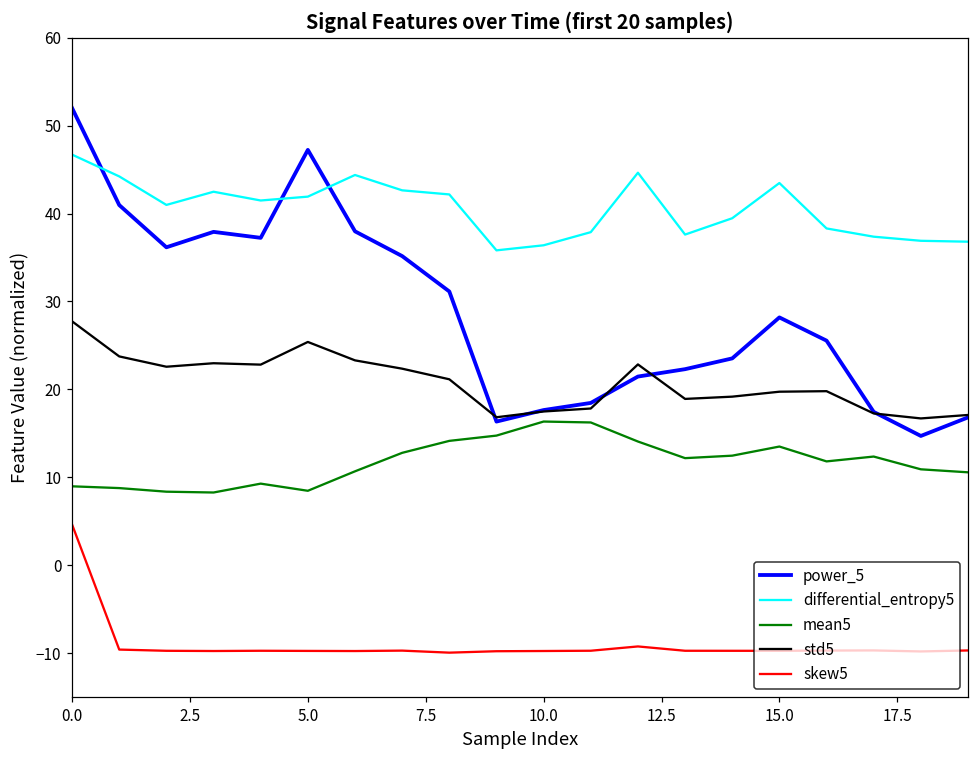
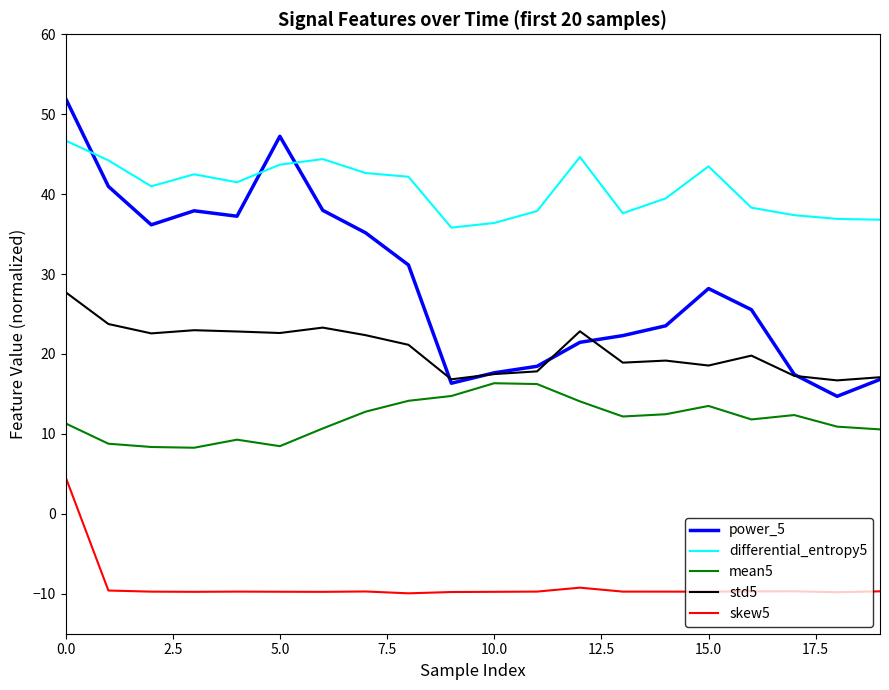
mean5, 0.0: 9 -> 11
differential_entropy5, 5.0: 42 -> 44
std5, 5.0: 25 -> 23
std5, 15.0: 20 -> 19
